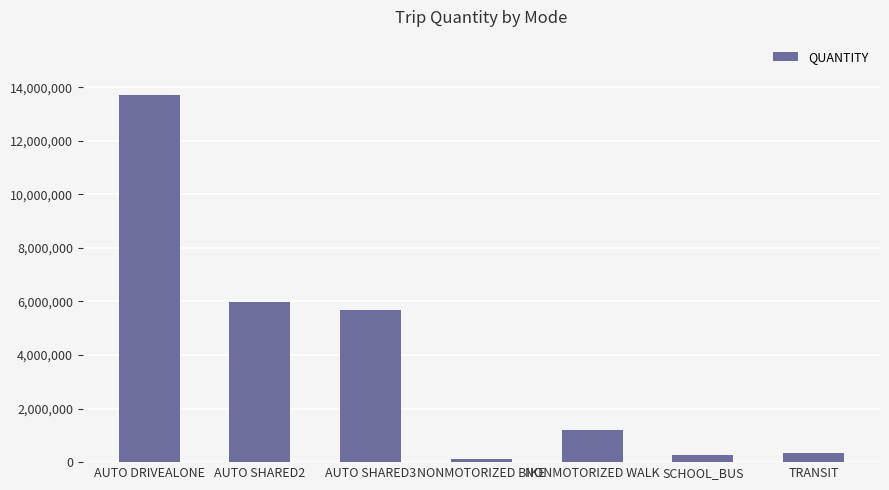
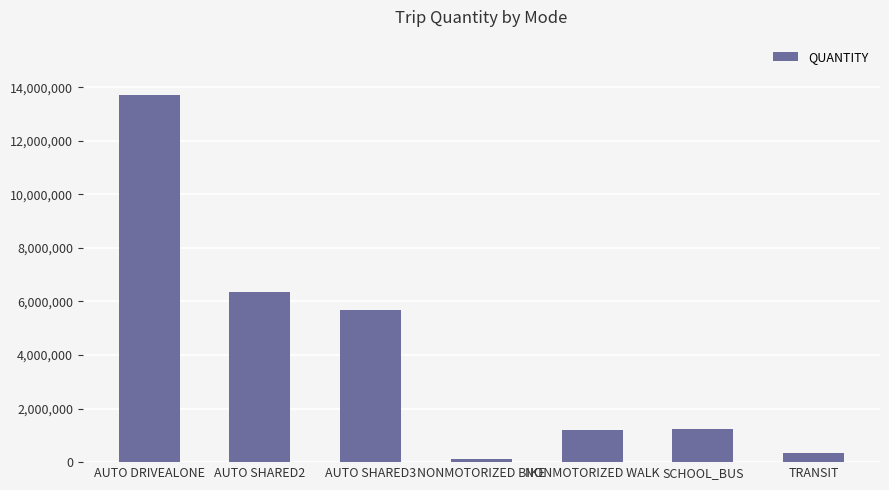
AUTO SHARED2: 6,000,000 -> 6,400,000
SCHOOL_BUS: 300,000 -> 1,300,000
